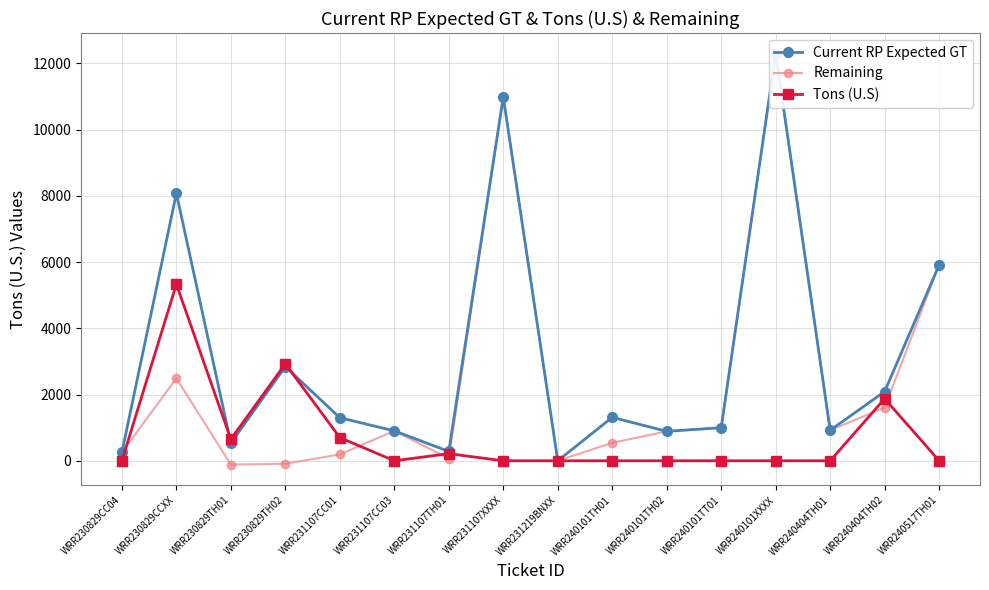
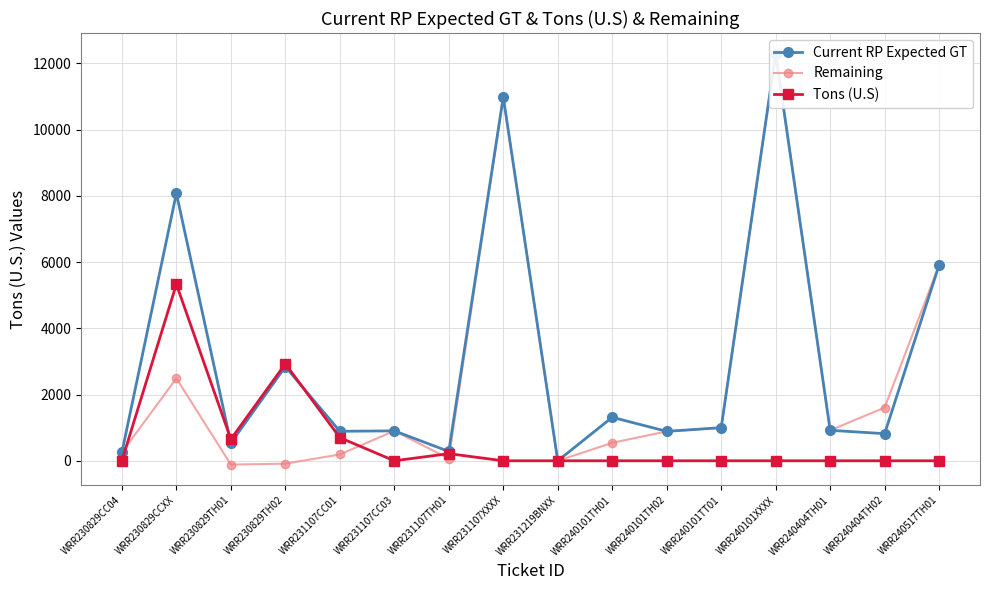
Current RP Expected GT, WRR231107CC01: 1300 -> 900
Current RP Expected GT, WRR240404TH02: 2100 -> 800
Tons (U.S), WRR240404TH02: 1900 -> 0
